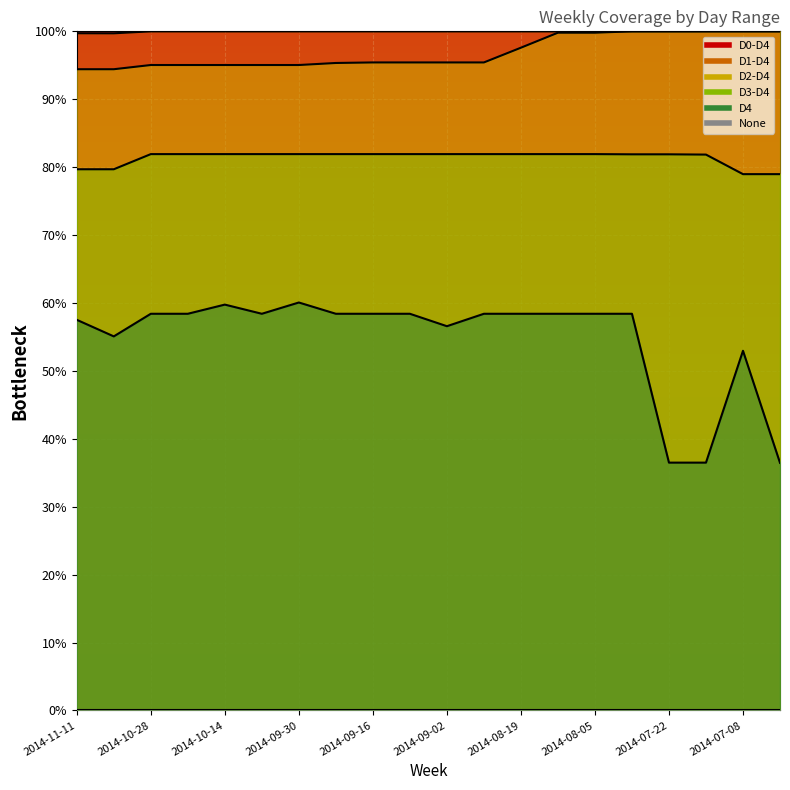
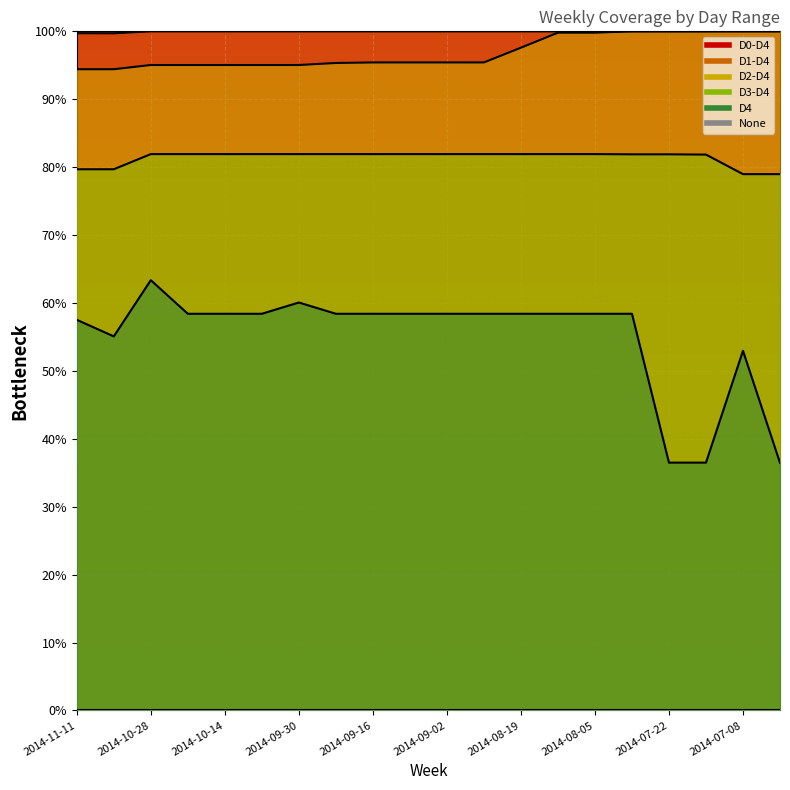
D4, 2014-10-28: 58% -> 63%
D4, 2014-10-14: 60% -> 58%
D4, 2014-09-02: 57% -> 58%
